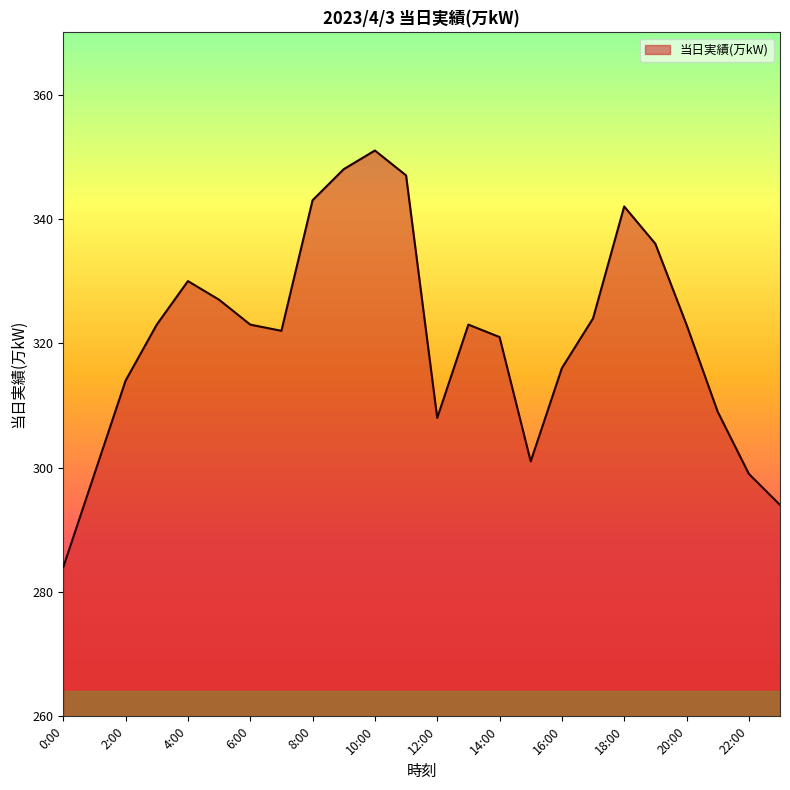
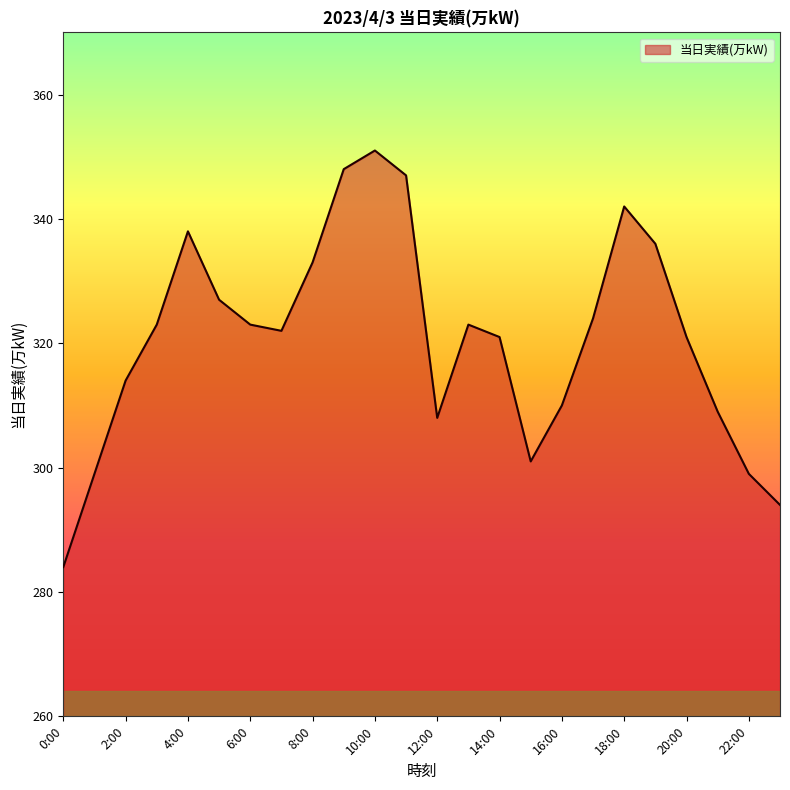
4:00: 330 -> 338
8:00: 343 -> 333
16:00: 316 -> 310
20:00: 323 -> 321
